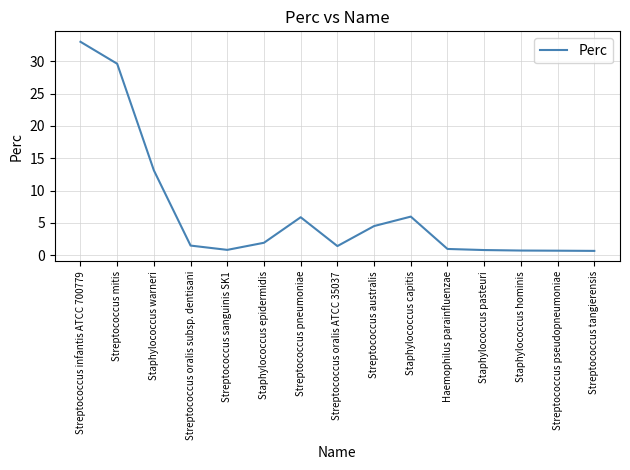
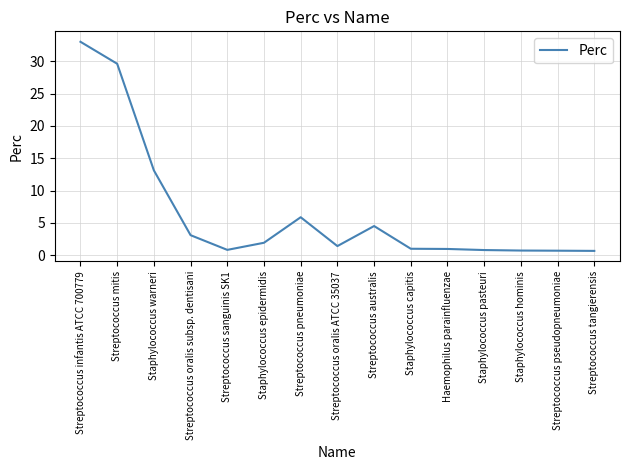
Streptococcus oralis subsp. dentisani: 2 -> 3
Staphylococcus capitis: 6 -> 1
